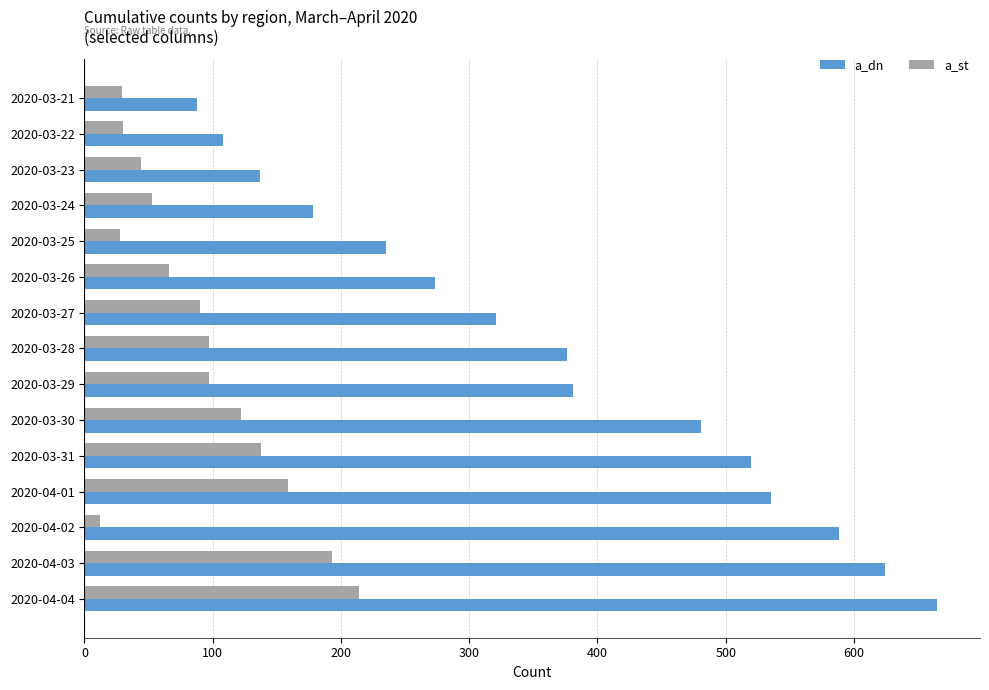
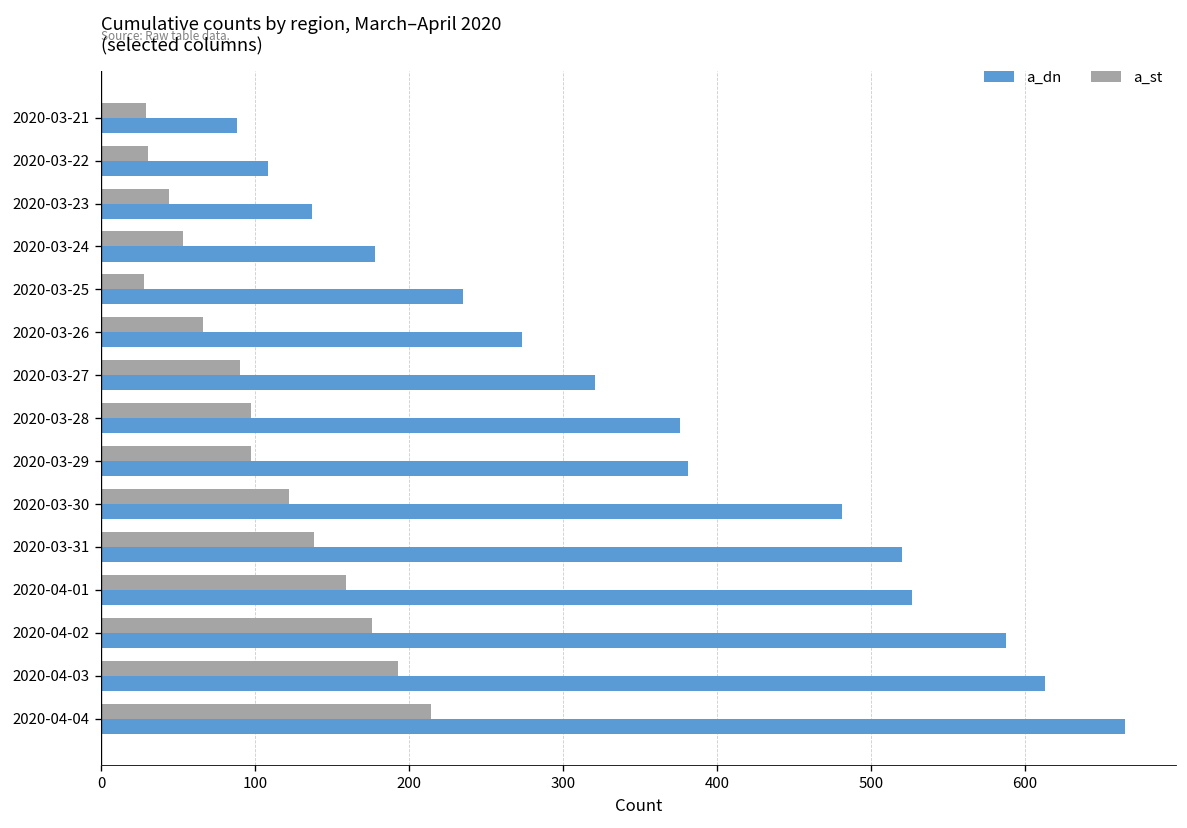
a_dn, 2020-04-01: 535 -> 527
a_st, 2020-04-02: 12 -> 176
a_dn, 2020-04-03: 624 -> 613
